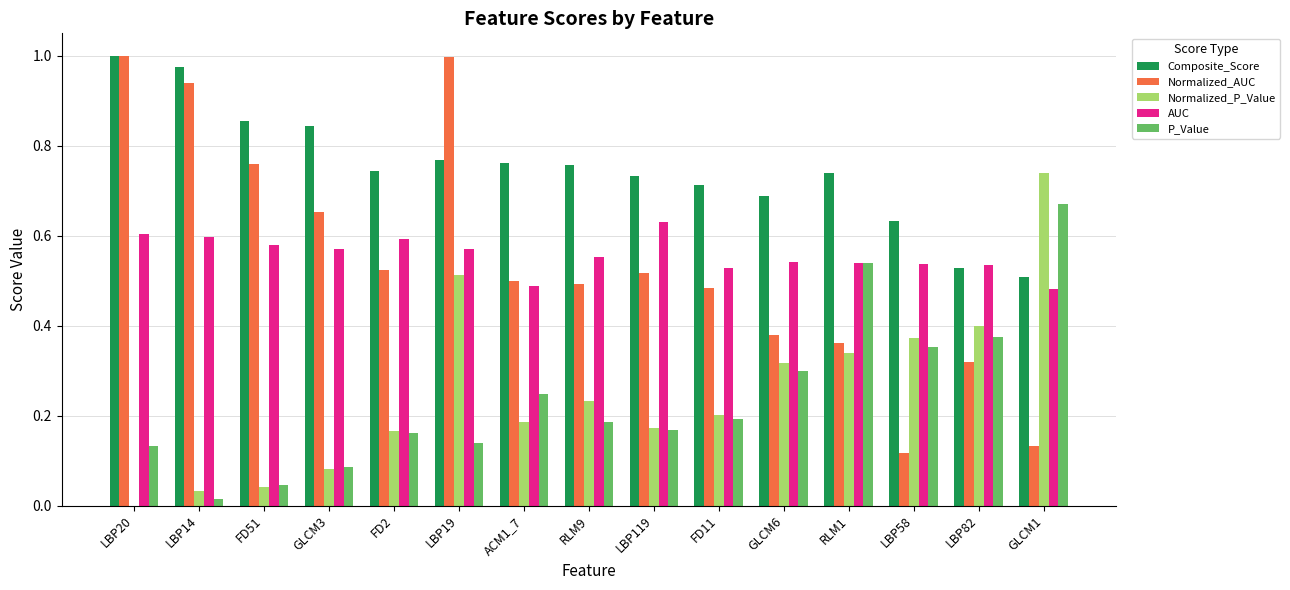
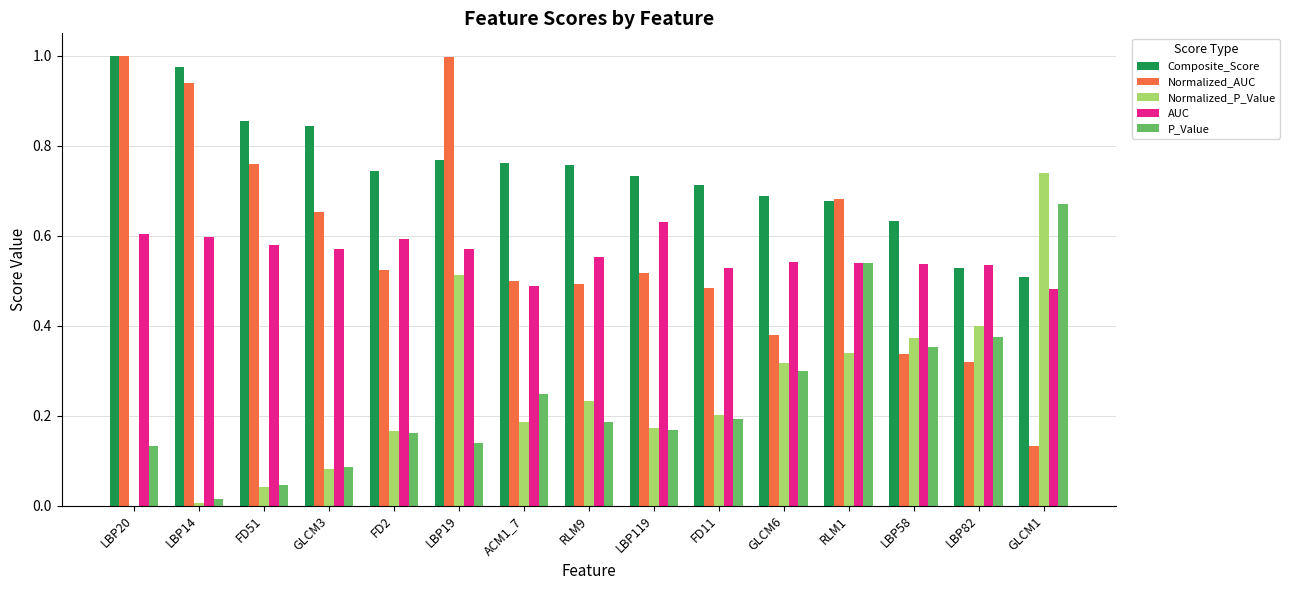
Normalized_P_Value, LBP14: 0.03 -> 0.01
Composite_Score, RLM1: 0.74 -> 0.68
Normalized_AUC, RLM1: 0.36 -> 0.68
Normalized_AUC, LBP58: 0.12 -> 0.34
